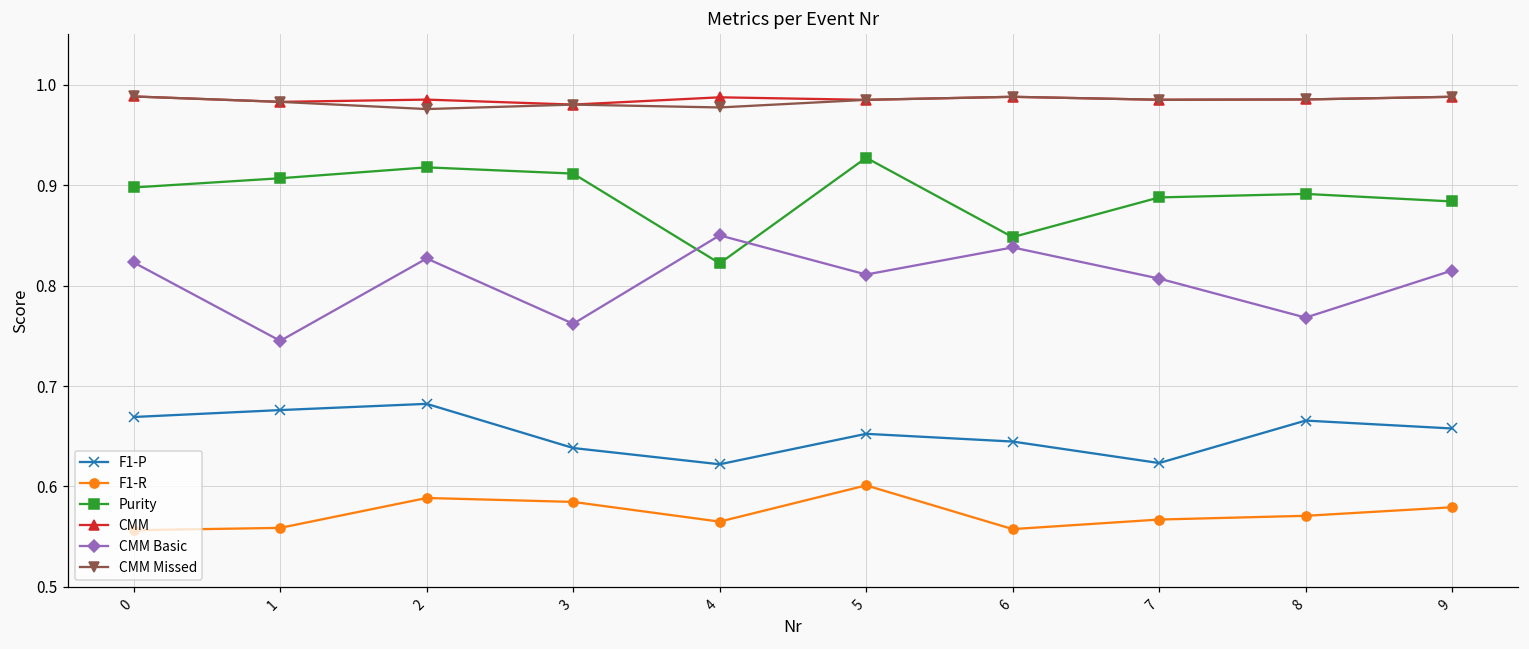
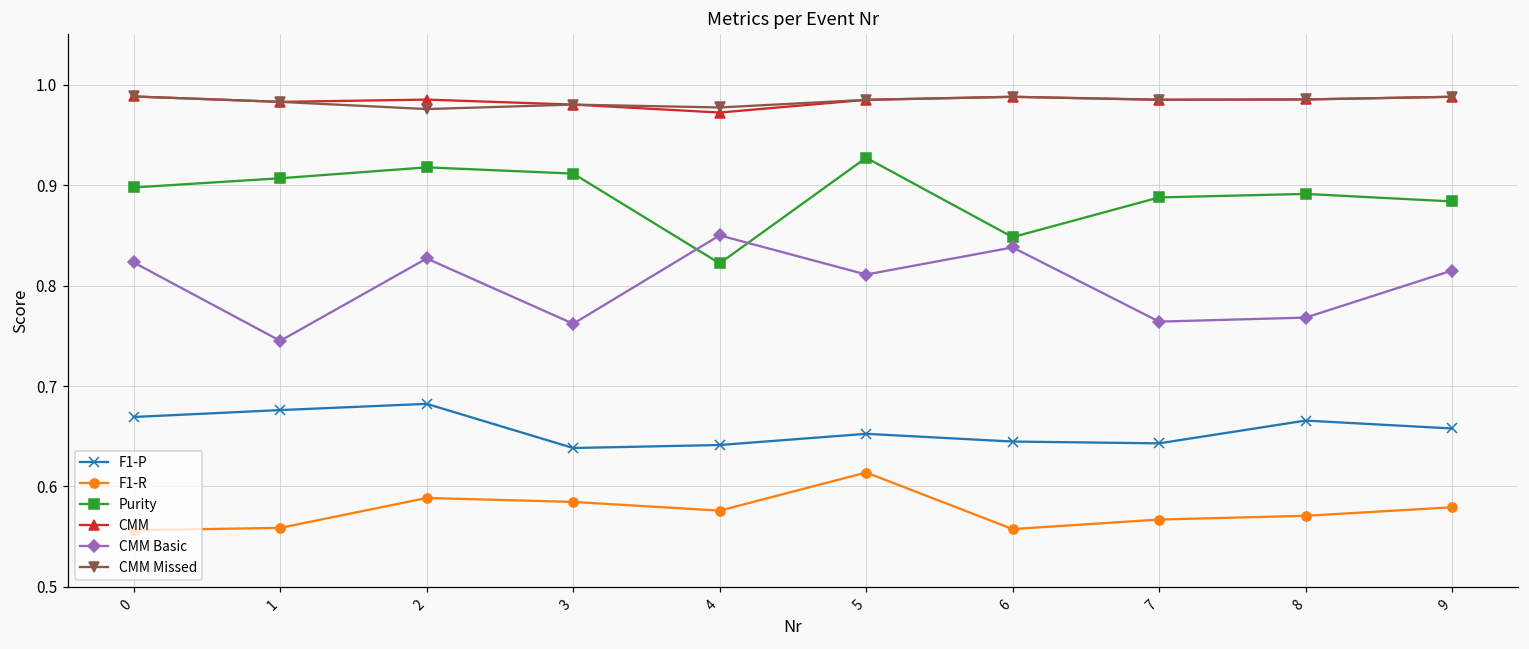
F1-P, 4: 0.62 -> 0.64
F1-R, 4: 0.57 -> 0.58
CMM, 4: 0.99 -> 0.97
F1-R, 5: 0.60 -> 0.61
F1-P, 7: 0.62 -> 0.64
CMM Basic, 7: 0.81 -> 0.76
